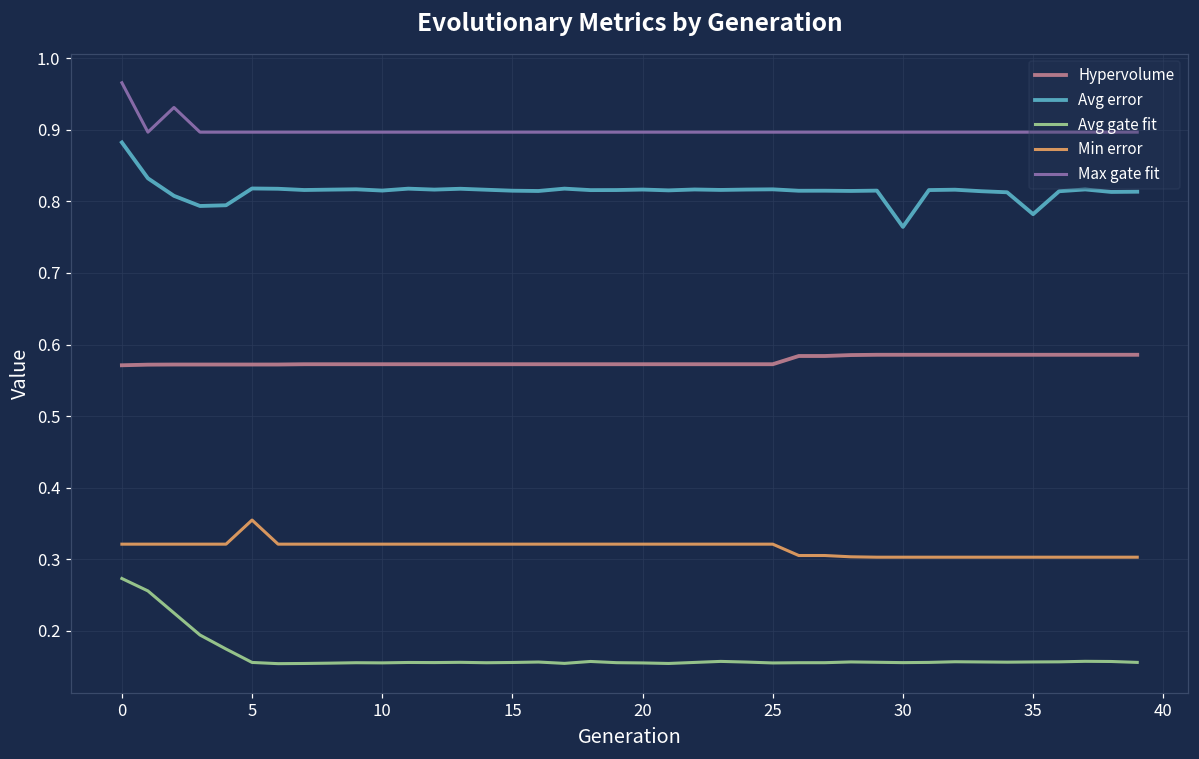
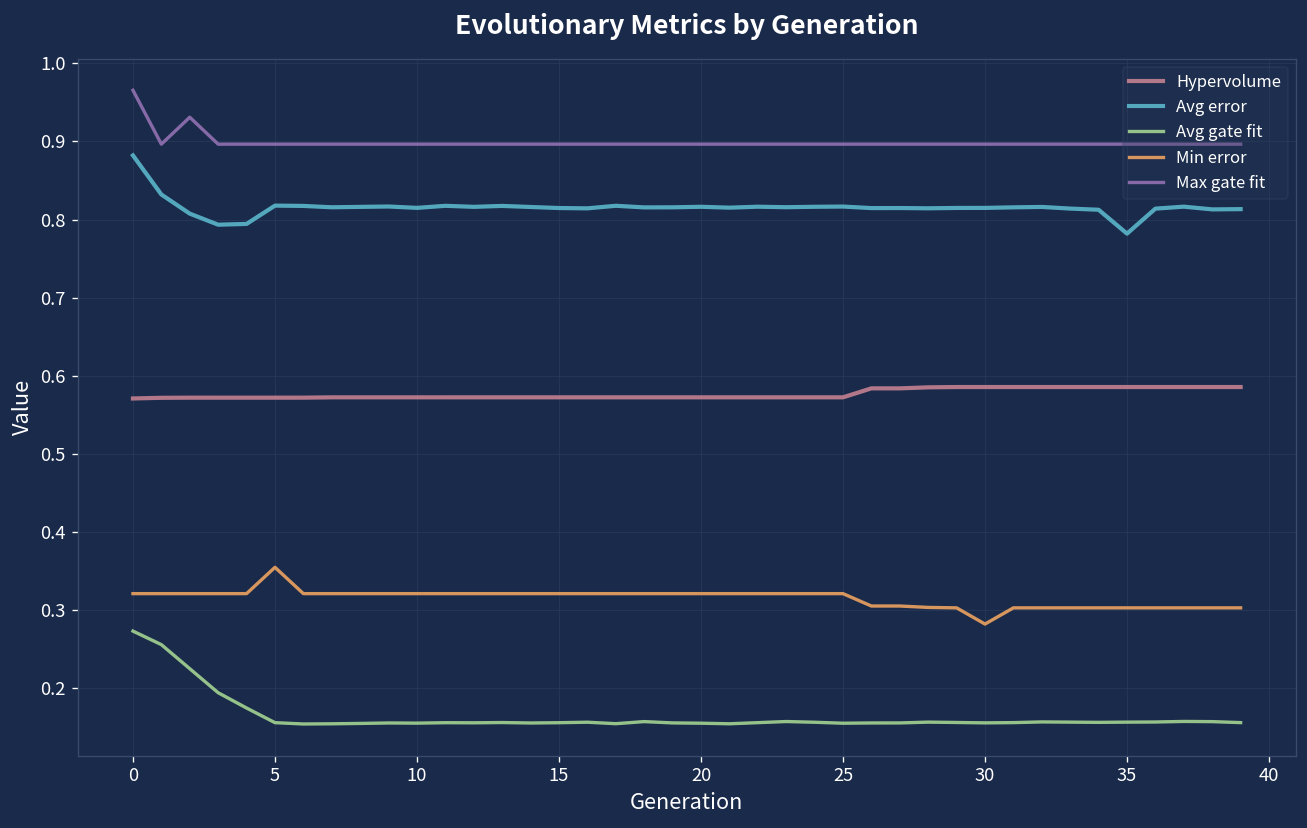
Avg error, 30: 0.76 -> 0.81
Min error, 30: 0.30 -> 0.28
